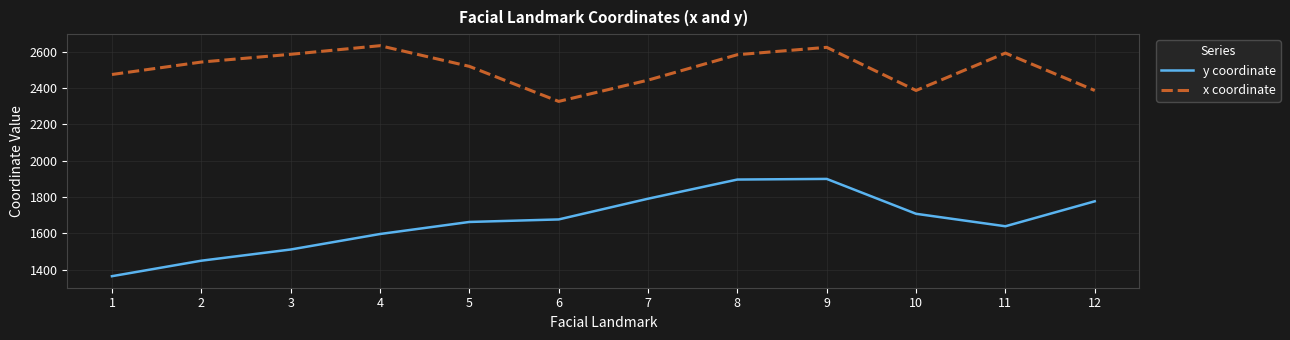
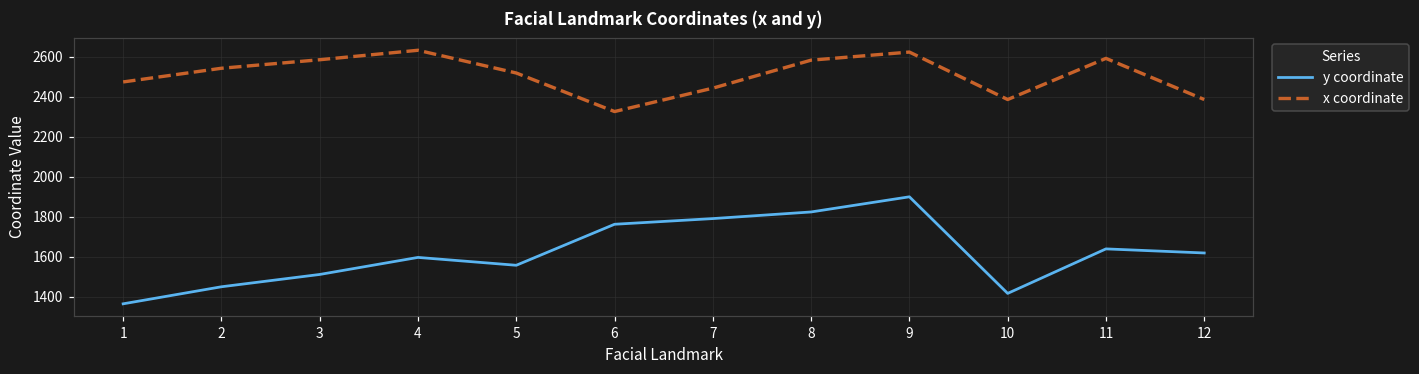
y coordinate, 5: 1660 -> 1560
y coordinate, 6: 1680 -> 1760
y coordinate, 8: 1900 -> 1820
y coordinate, 10: 1710 -> 1420
y coordinate, 12: 1780 -> 1620
